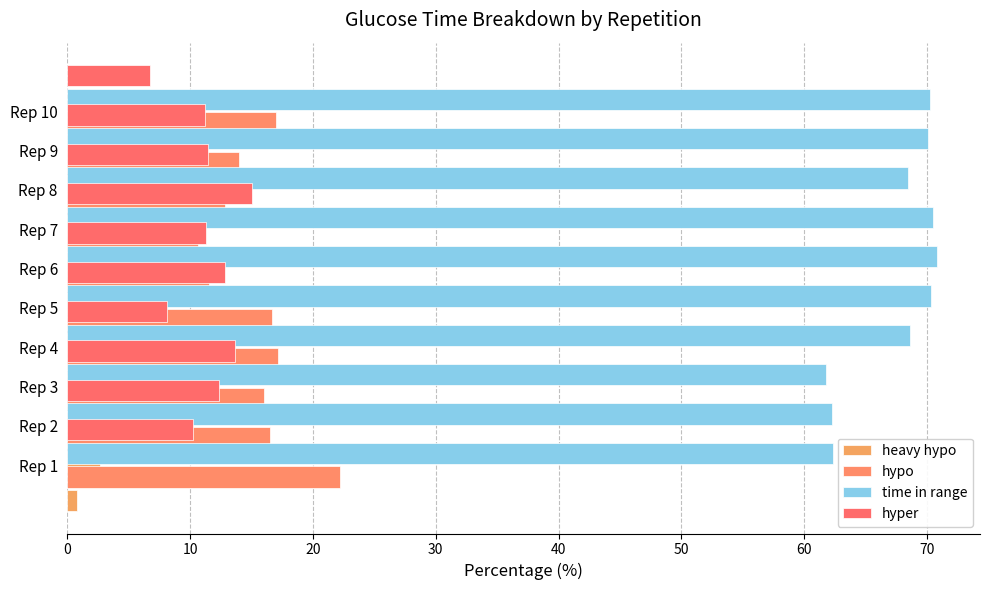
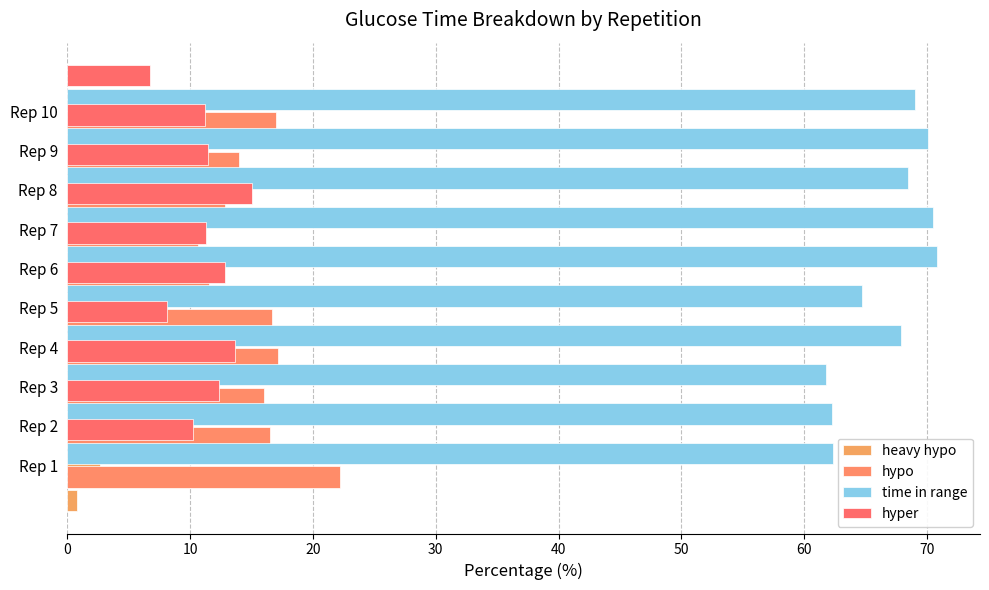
time in range, Rep 10: 70.3 -> 69.0
time in range, Rep 5: 70.3 -> 64.7
time in range, Rep 4: 68.7 -> 67.9
